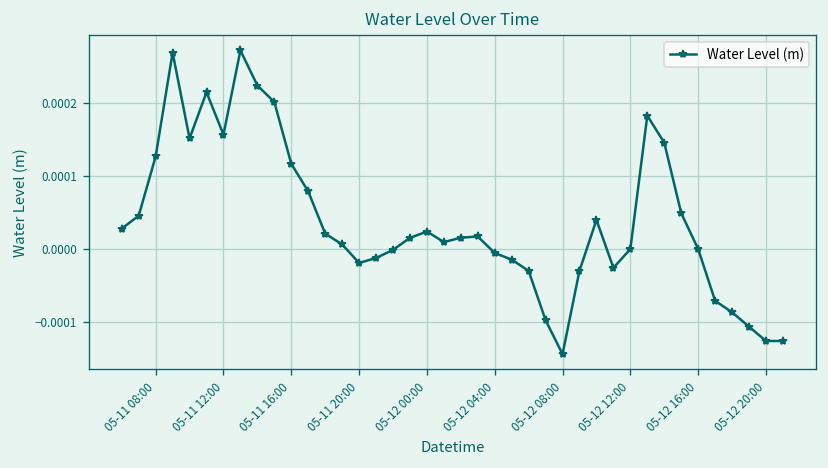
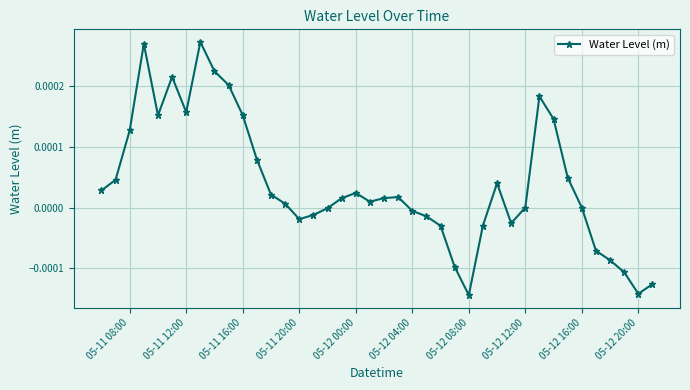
05-11 16:00: 0.00012 -> 0.00015
05-12 20:00: -0.00013 -> -0.00014
